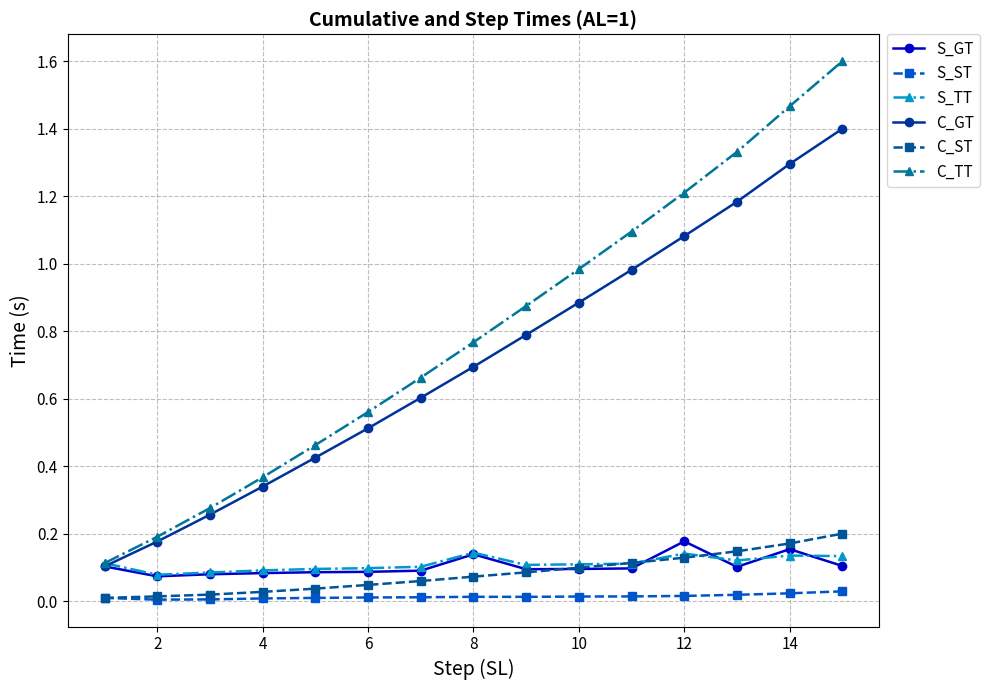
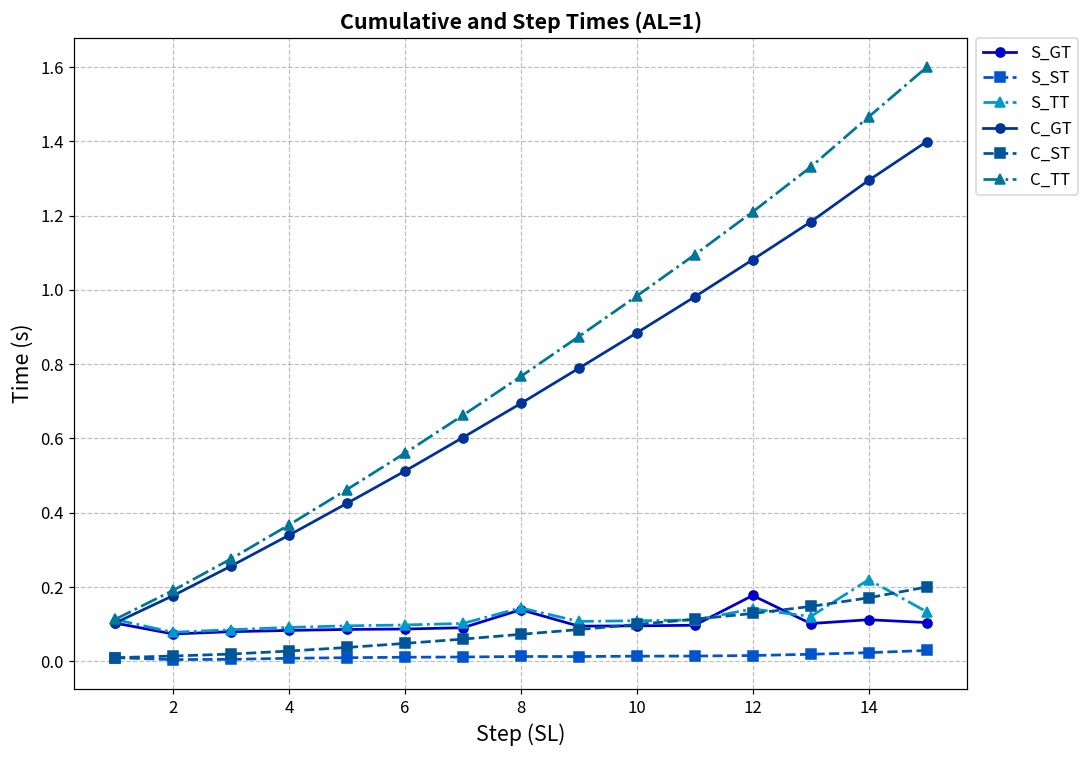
S_GT, 14: 0.15 -> 0.11
S_TT, 14: 0.14 -> 0.22
